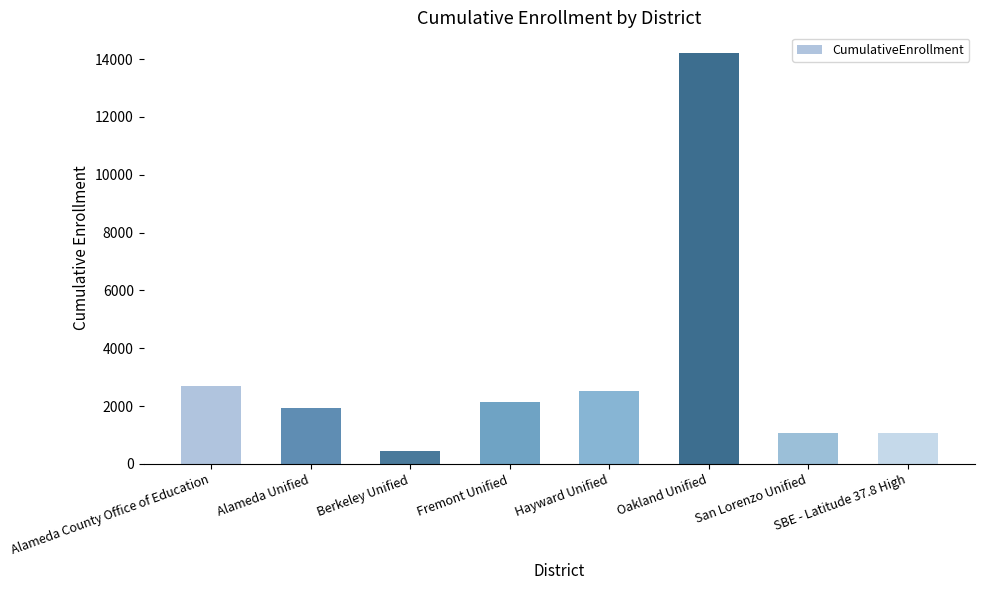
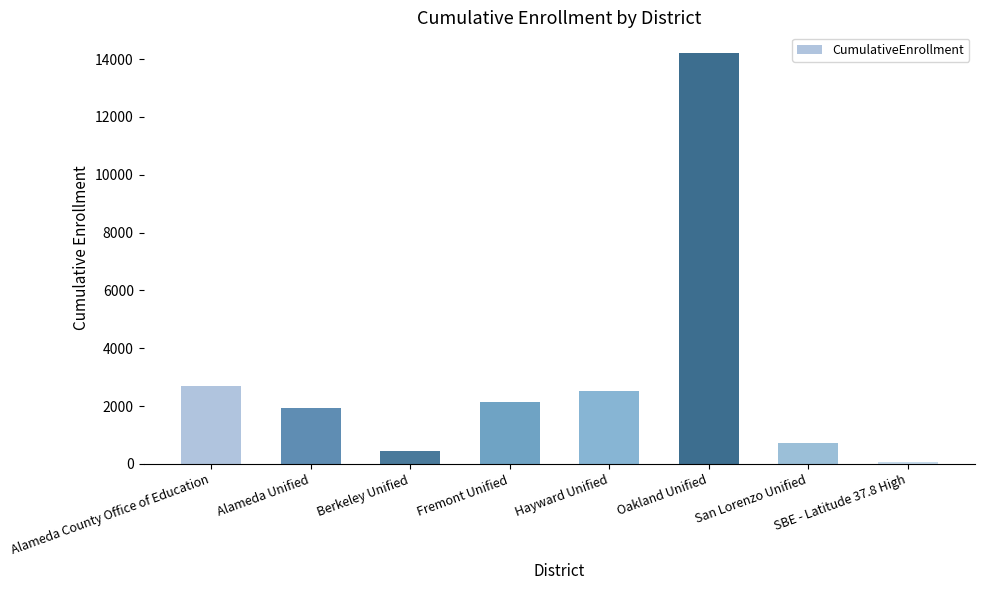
San Lorenzo Unified: 1100 -> 700
SBE - Latitude 37.8 High: 1100 -> 100
